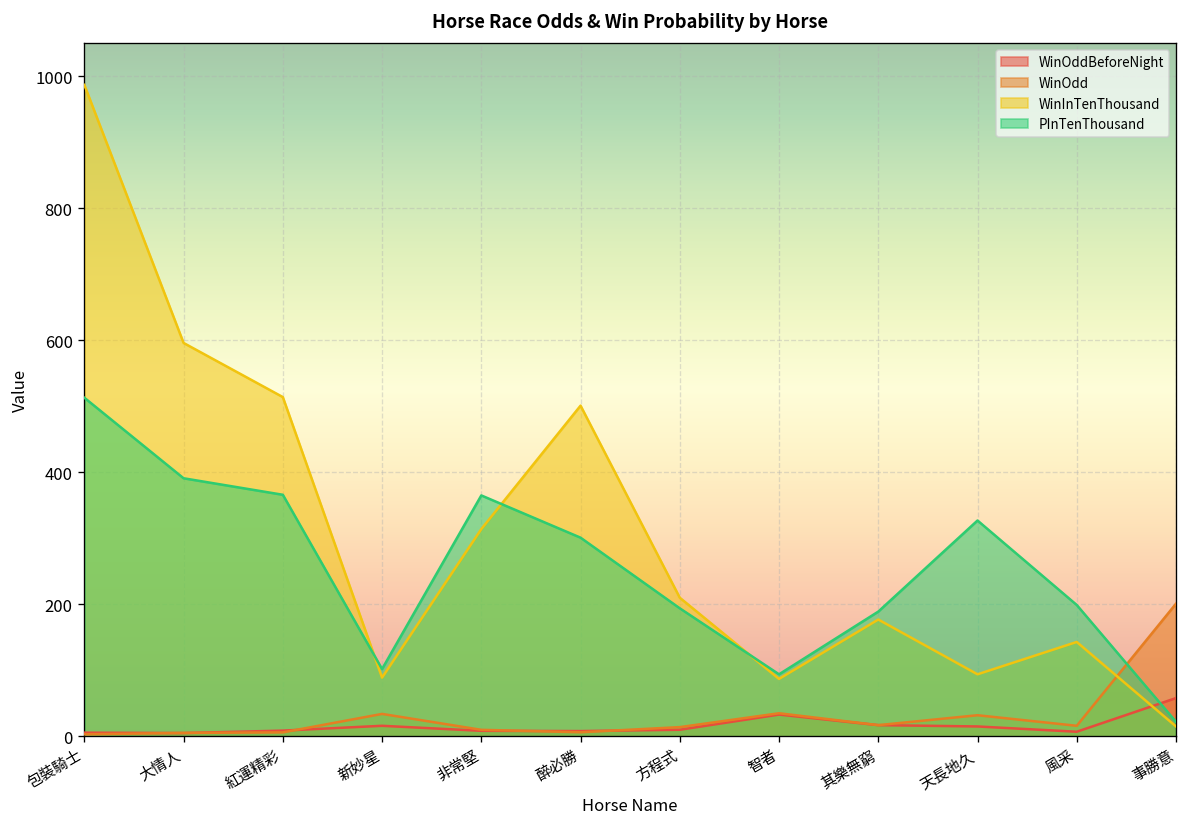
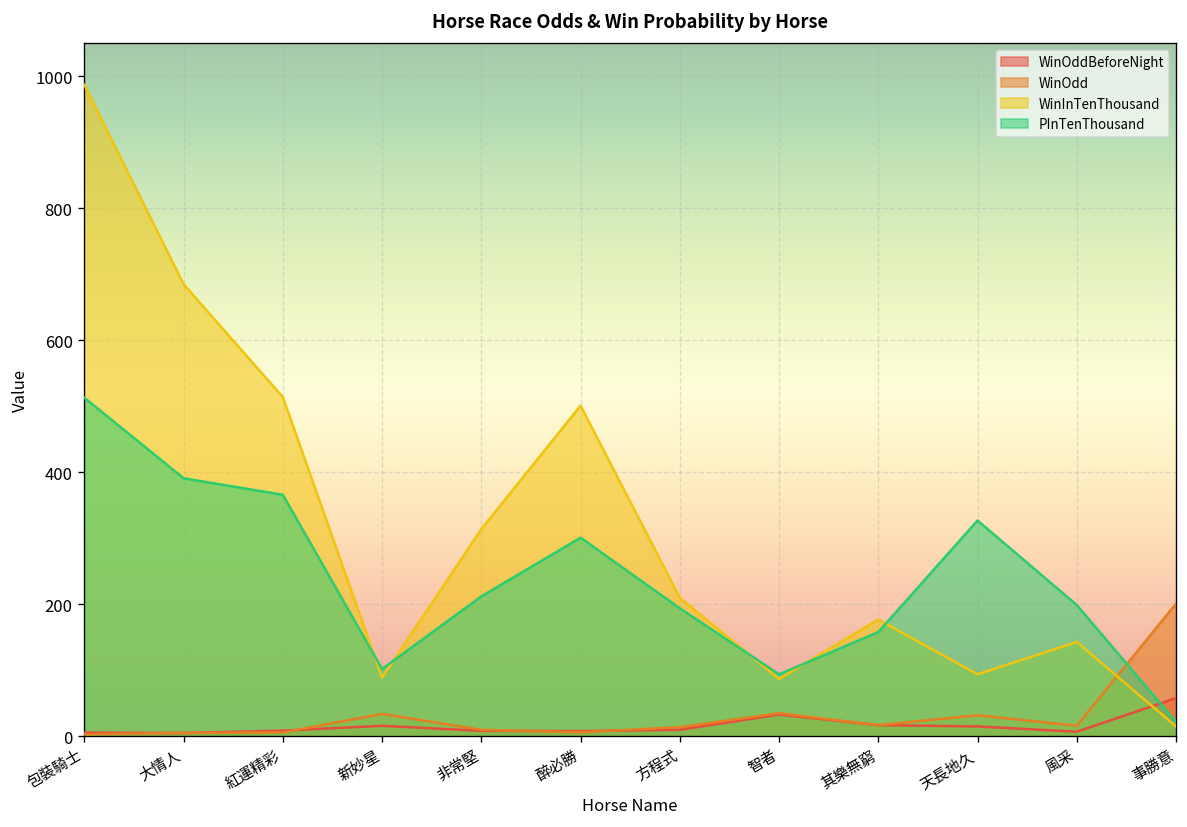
WinInTenThousand, 大情人: 600 -> 690
PInTenThousand, 非常堅: 370 -> 210
PInTenThousand, 其樂無窮: 190 -> 160
